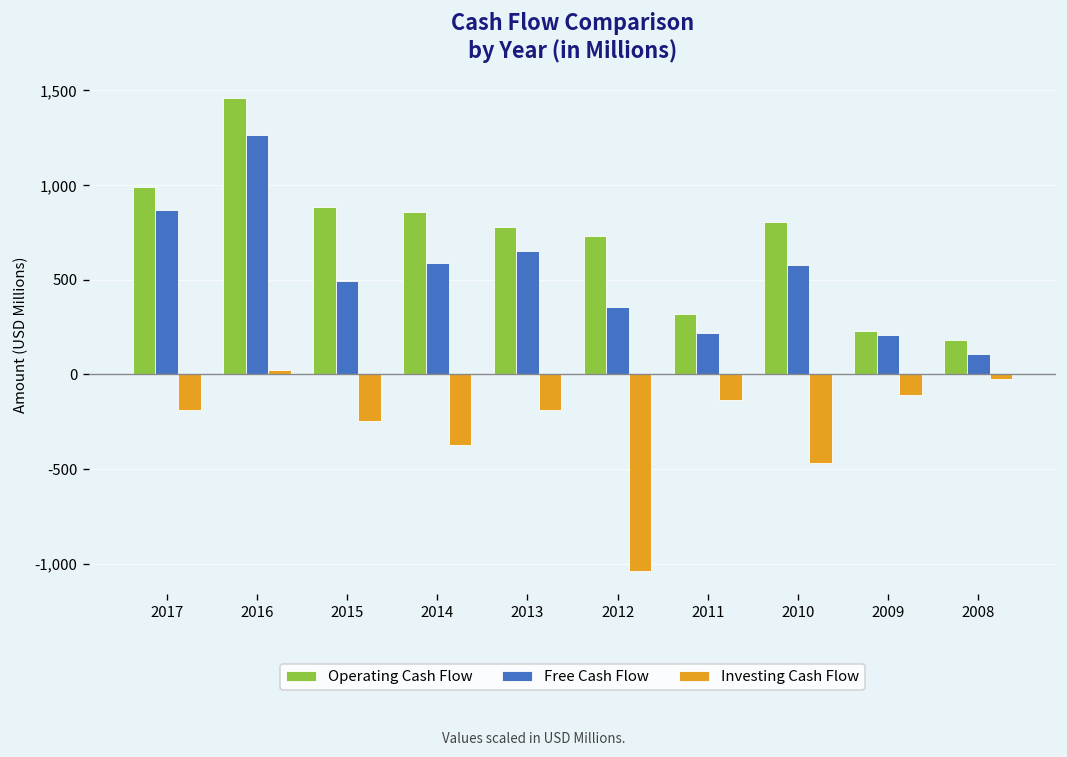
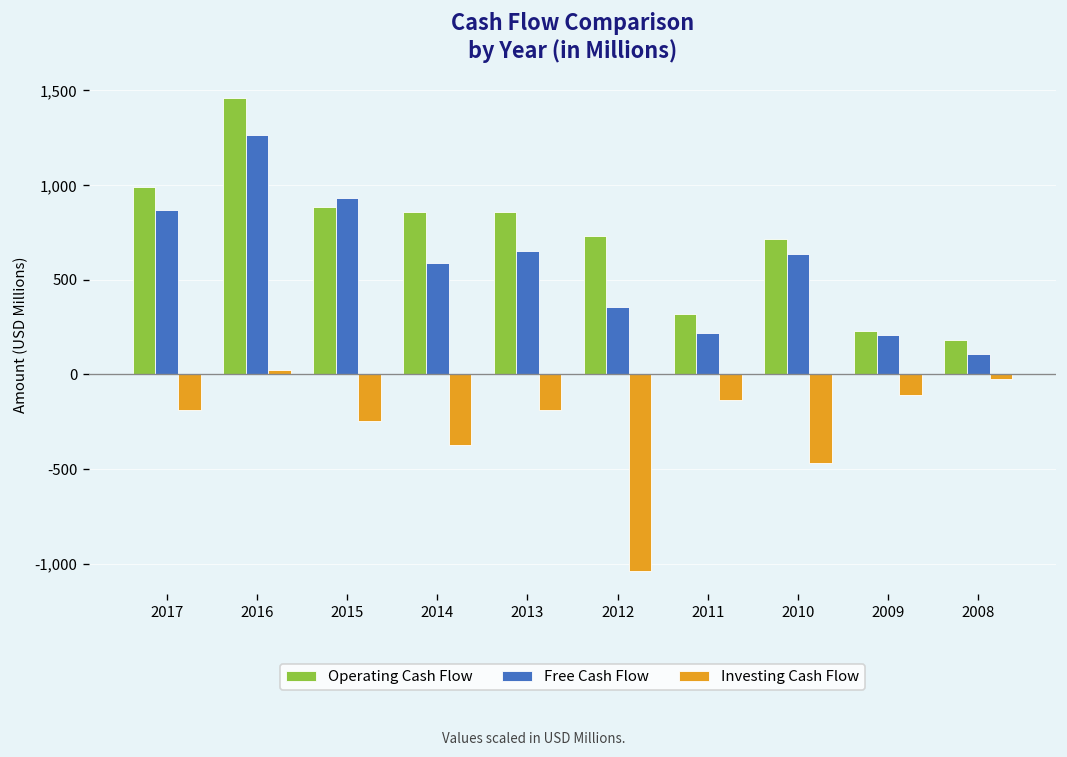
Free Cash Flow, 2015: 490 -> 930
Operating Cash Flow, 2013: 780 -> 860
Operating Cash Flow, 2010: 810 -> 710
Free Cash Flow, 2010: 580 -> 640
